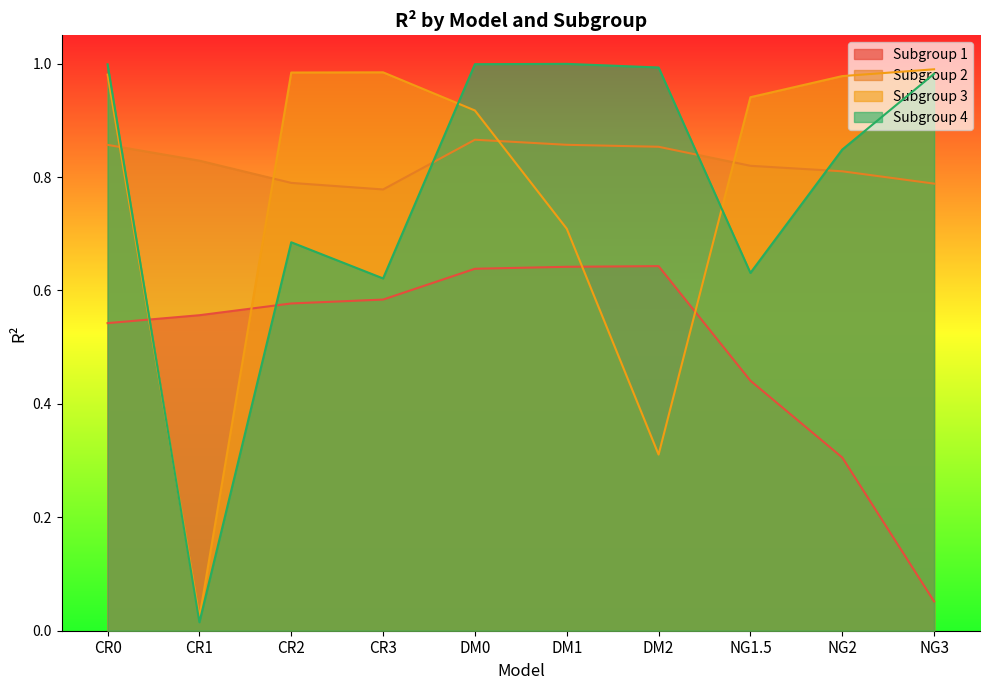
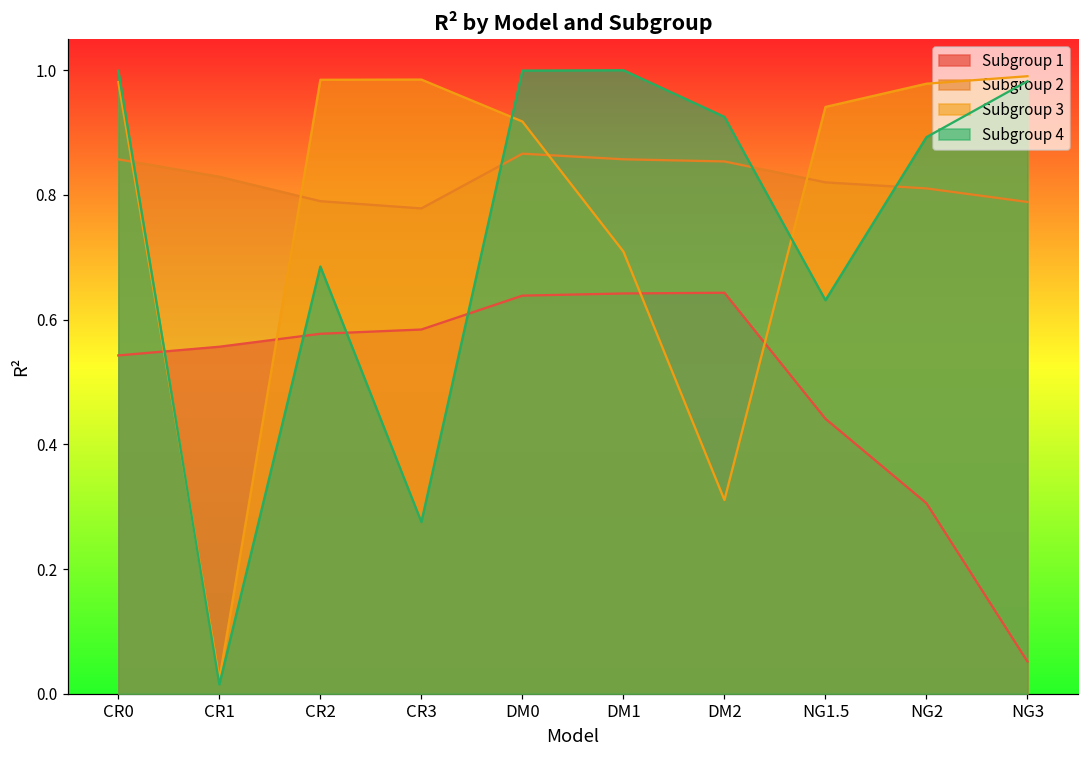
Subgroup 4, CR3: 0.62 -> 0.28
Subgroup 4, DM2: 0.99 -> 0.92
Subgroup 4, NG2: 0.85 -> 0.89
